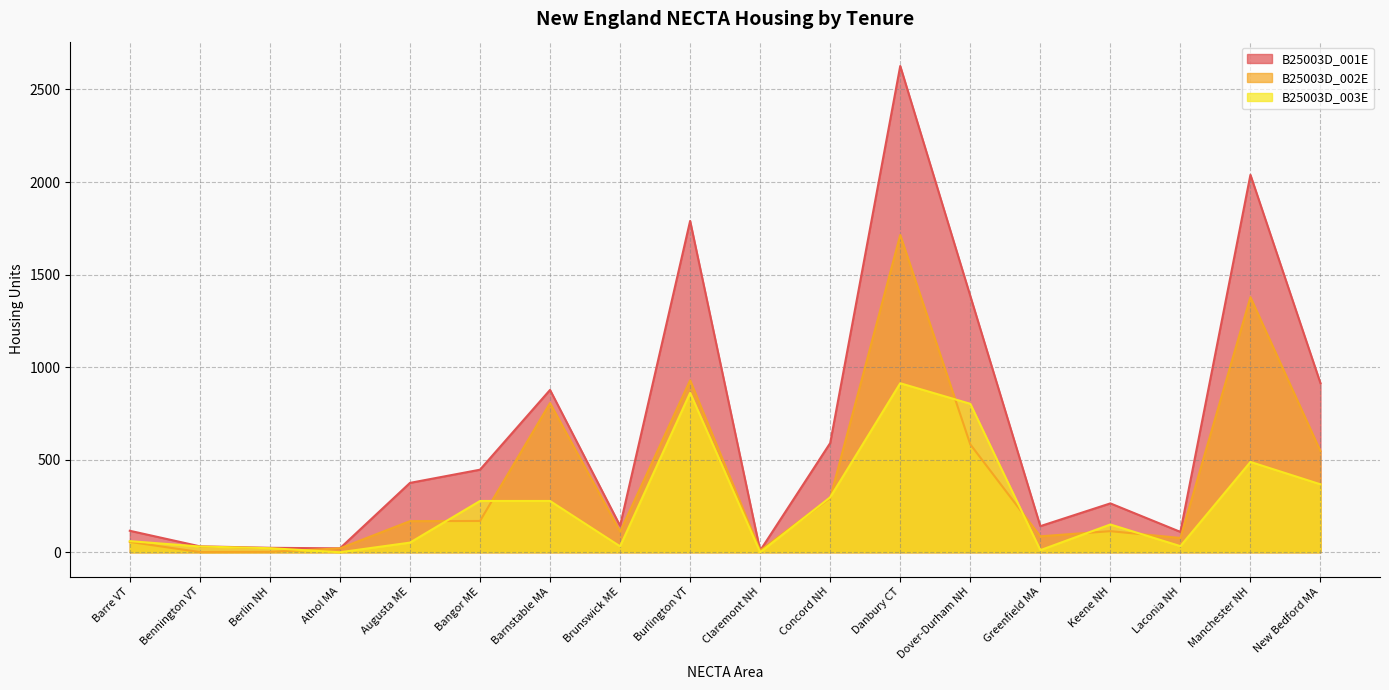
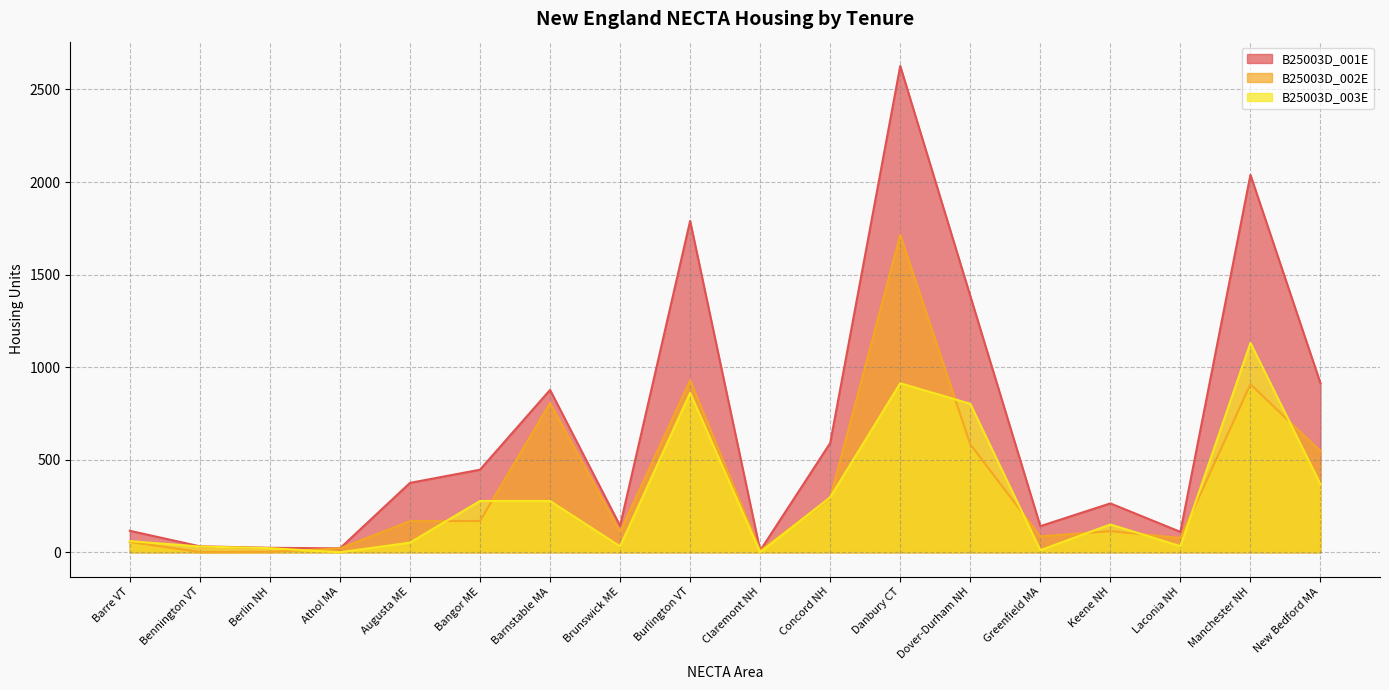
B25003D_002E, Manchester NH: 1380 -> 910
B25003D_003E, Manchester NH: 490 -> 1130
